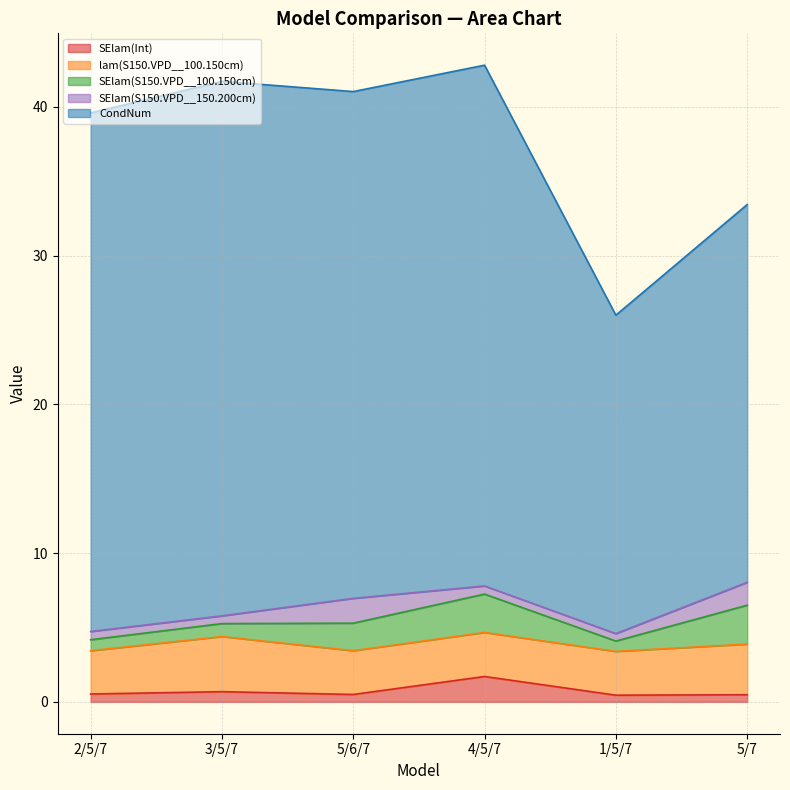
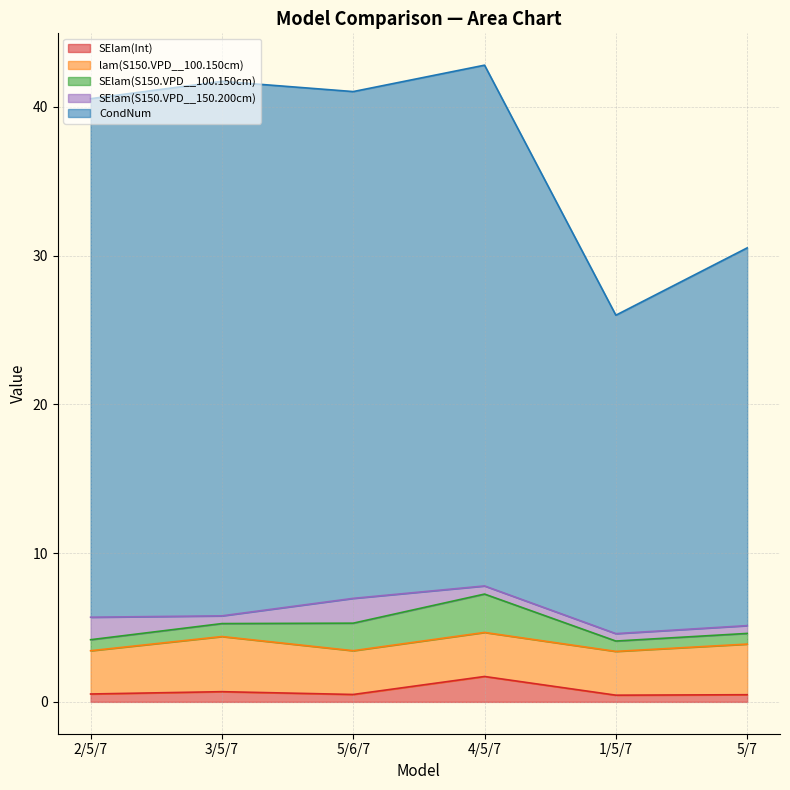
SElam(S150.VPD__150.200cm), 2/5/7: 0.6 -> 1.5
SElam(S150.VPD__100.150cm), 5/7: 2.6 -> 0.7
SElam(S150.VPD__150.200cm), 5/7: 1.5 -> 0.5
